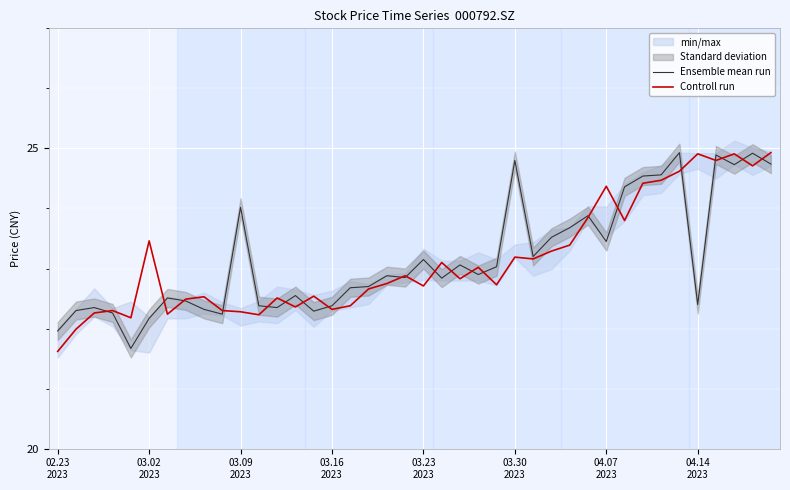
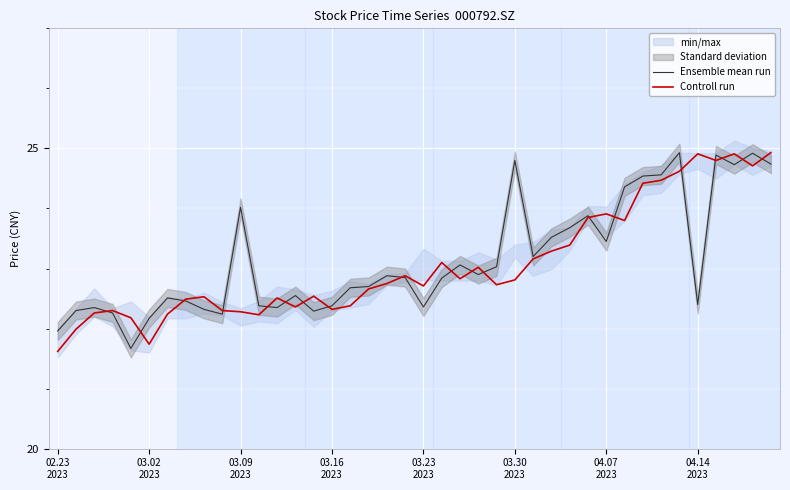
Controll run, 03.02 2023: 23.5 -> 21.7
Ensemble mean run, 03.23 2023: 23.2 -> 22.4
Controll run, 03.30 2023: 23.2 -> 22.8
Controll run, 04.07 2023: 24.4 -> 23.9
